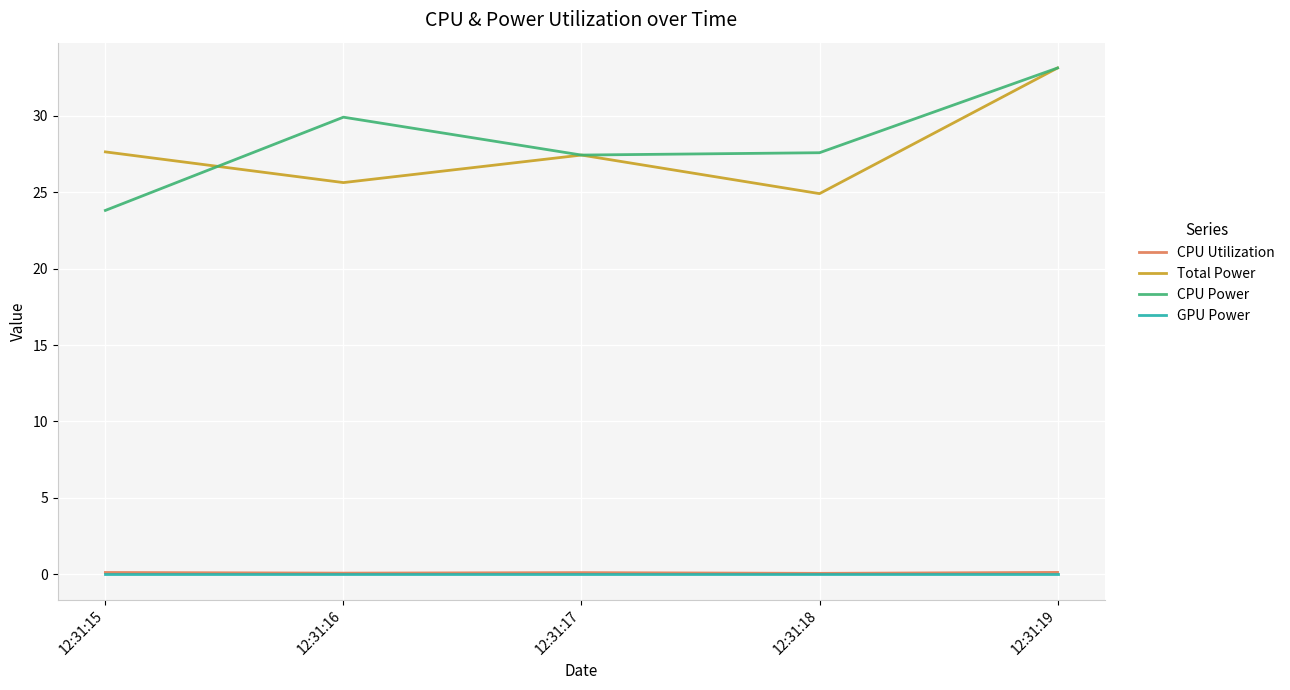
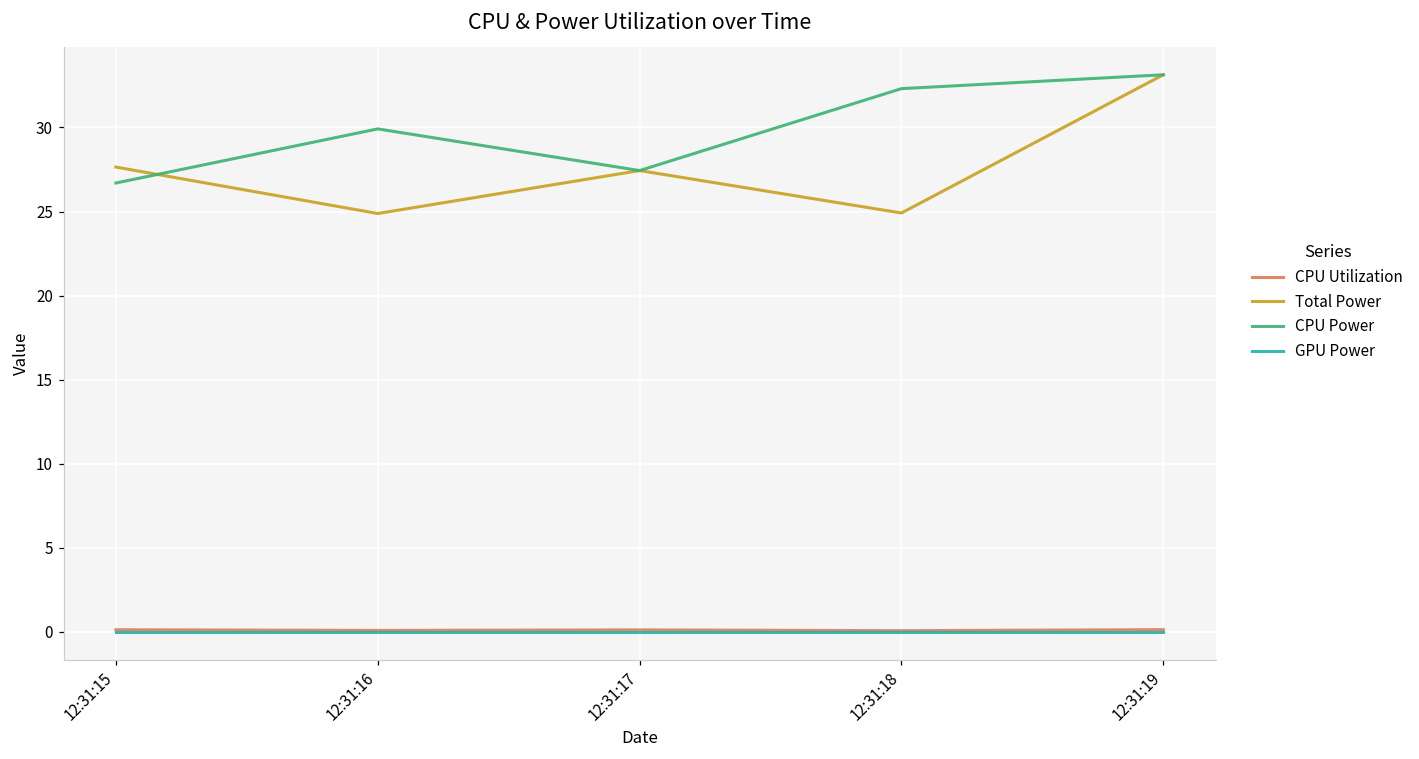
CPU Power, 12:31:15: 23.8 -> 26.7
Total Power, 12:31:16: 25.6 -> 24.9
CPU Power, 12:31:18: 27.6 -> 32.3
